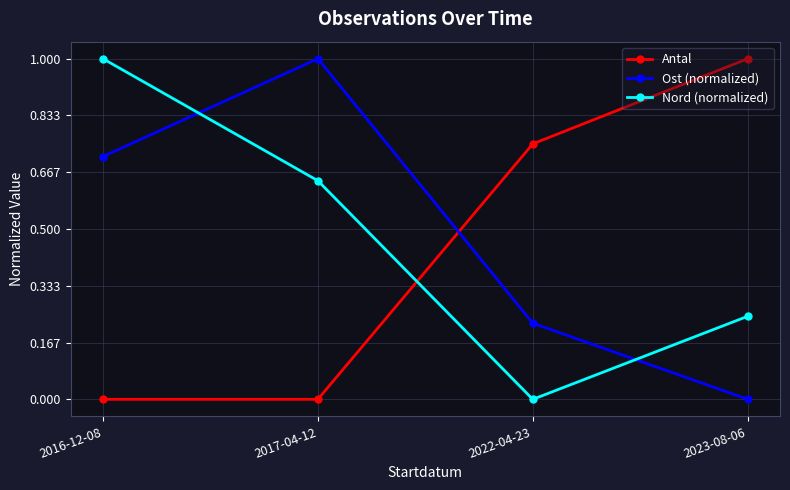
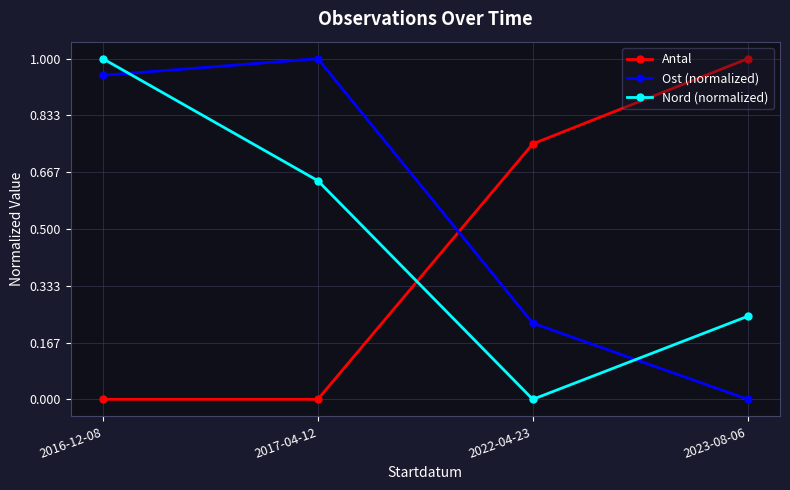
Ost (normalized), 2016-12-08: 0.71 -> 0.95
